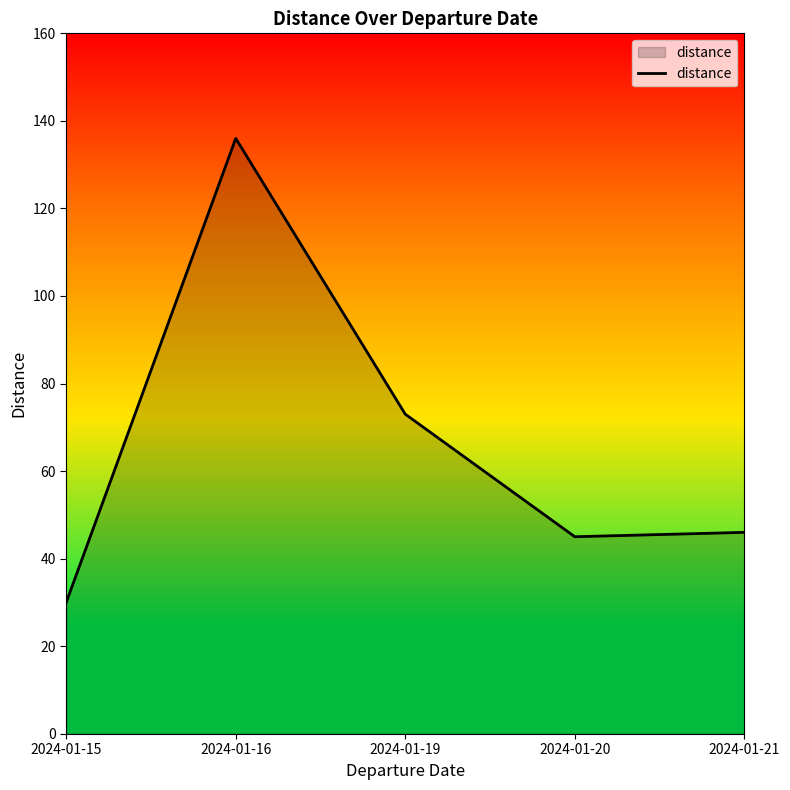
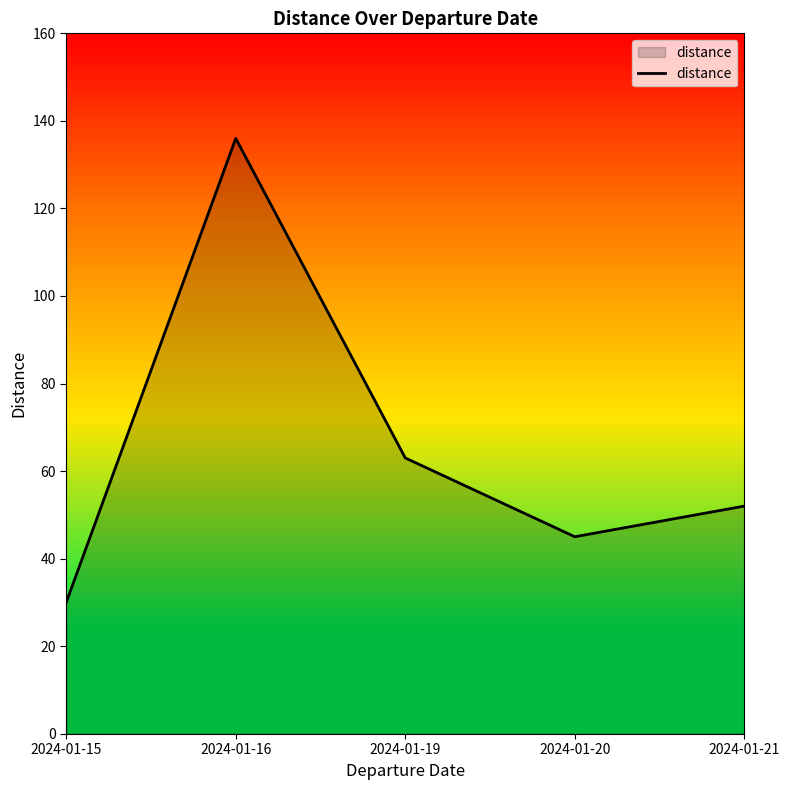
2024-01-19: 73 -> 63
2024-01-21: 46 -> 52
